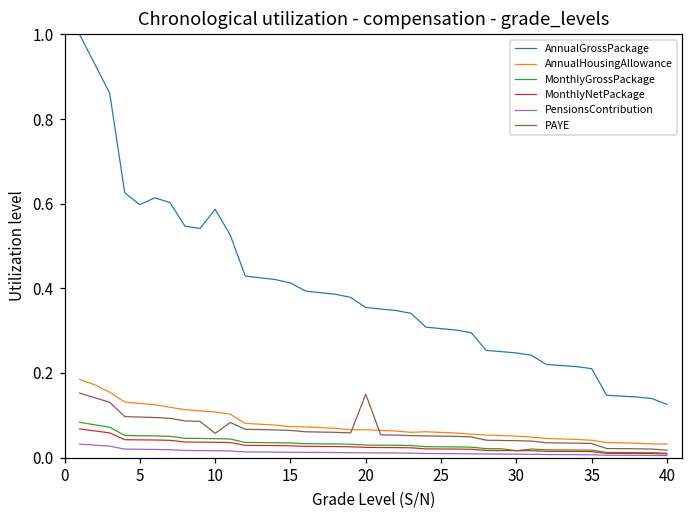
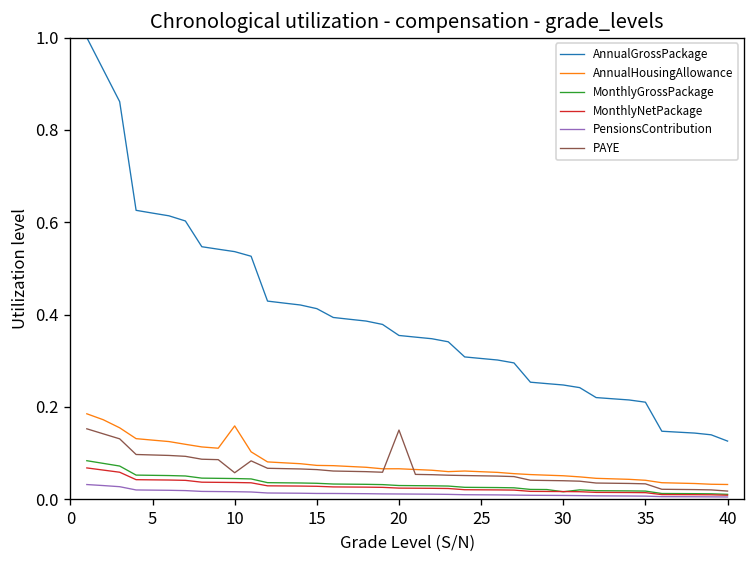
AnnualGrossPackage, 5: 0.60 -> 0.62
AnnualGrossPackage, 10: 0.59 -> 0.54
AnnualHousingAllowance, 10: 0.11 -> 0.16
